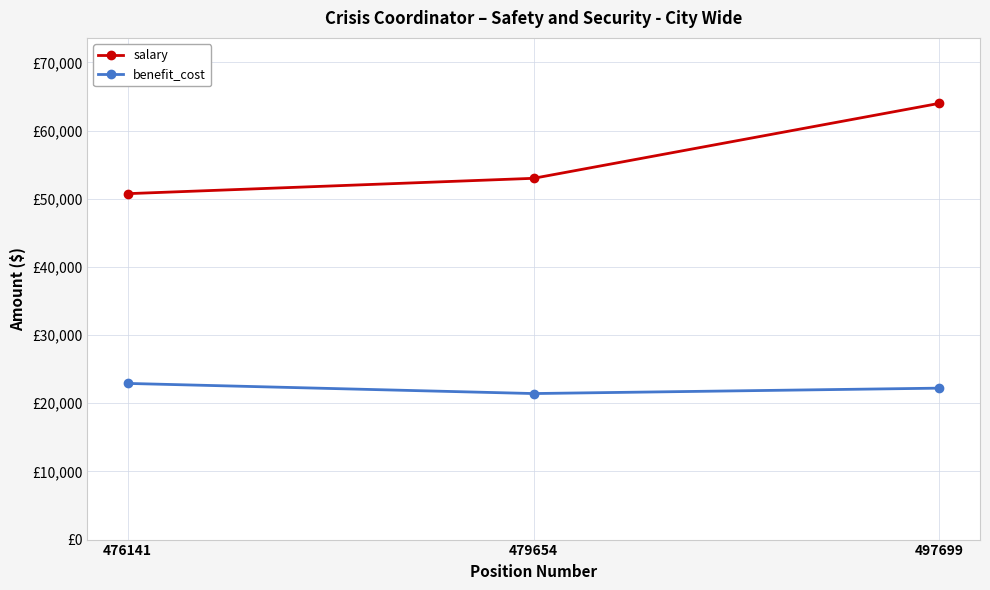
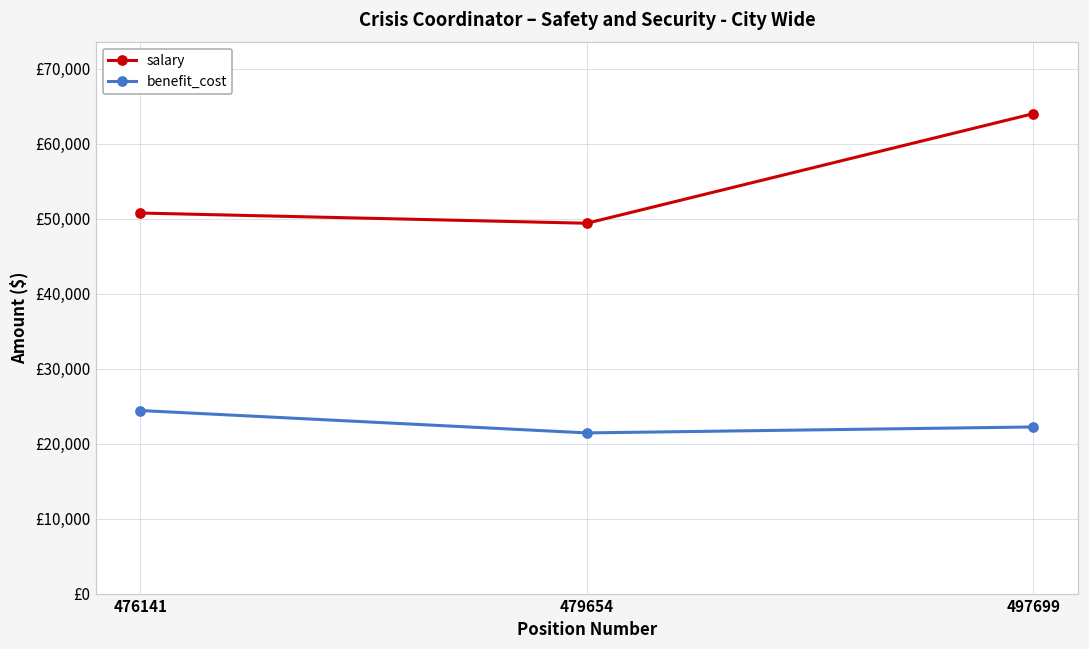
benefit_cost, 476141: £23,000 -> £24,000
salary, 479654: £53,000 -> £49,000
